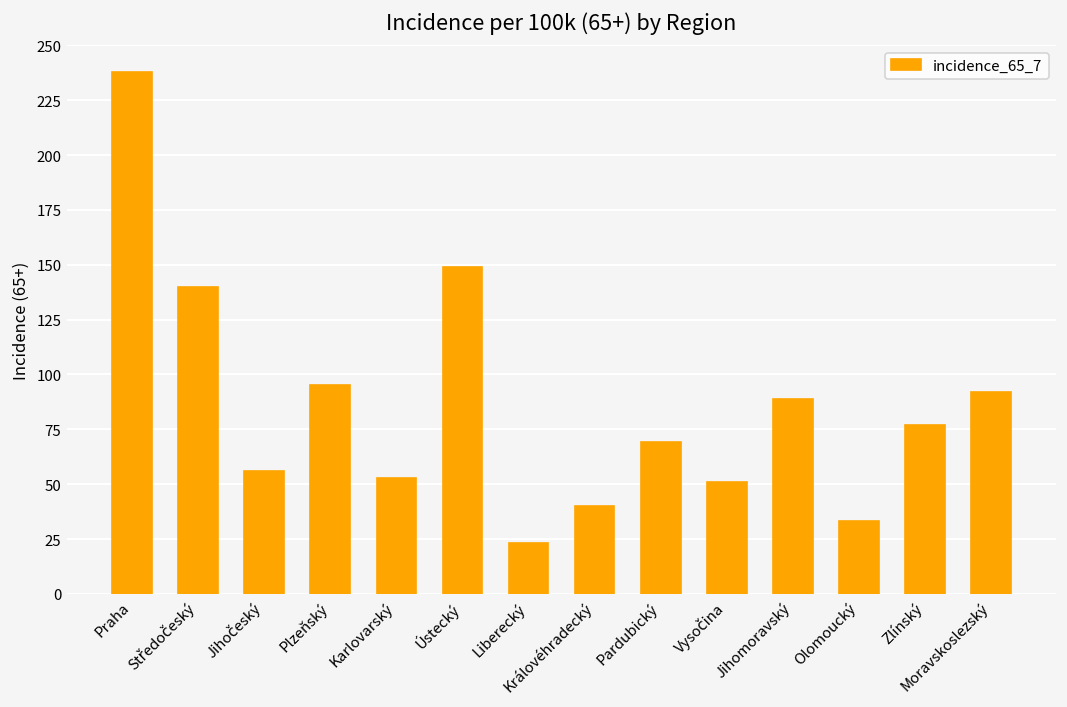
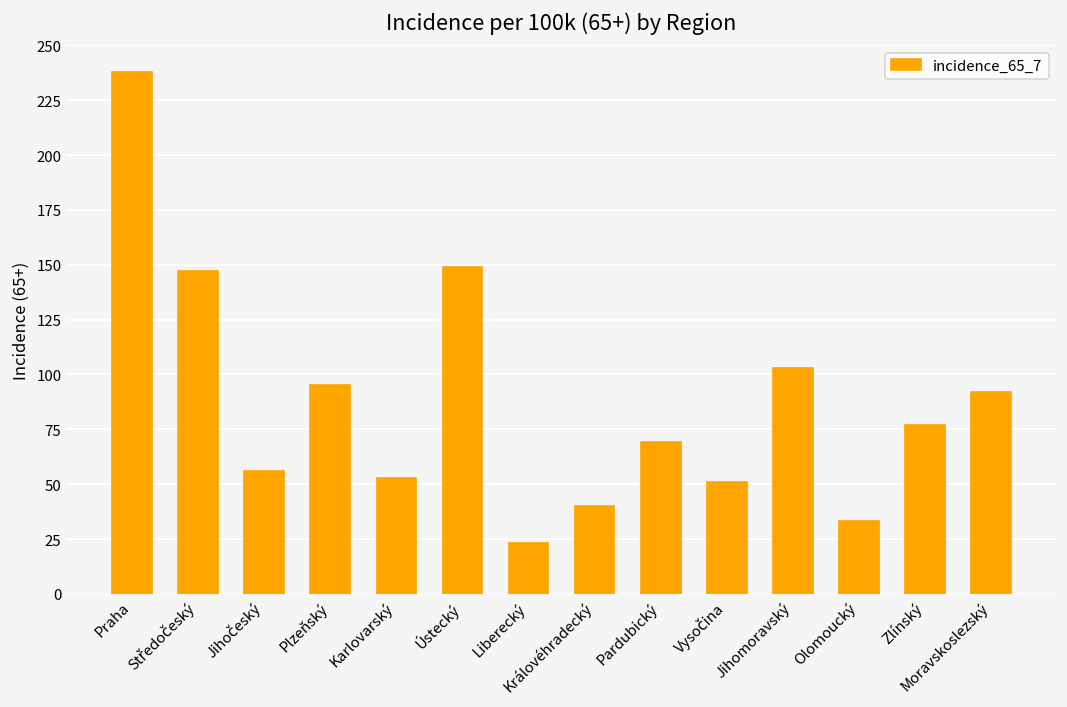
Středočeský: 140 -> 147
Jihomoravský: 89 -> 103
